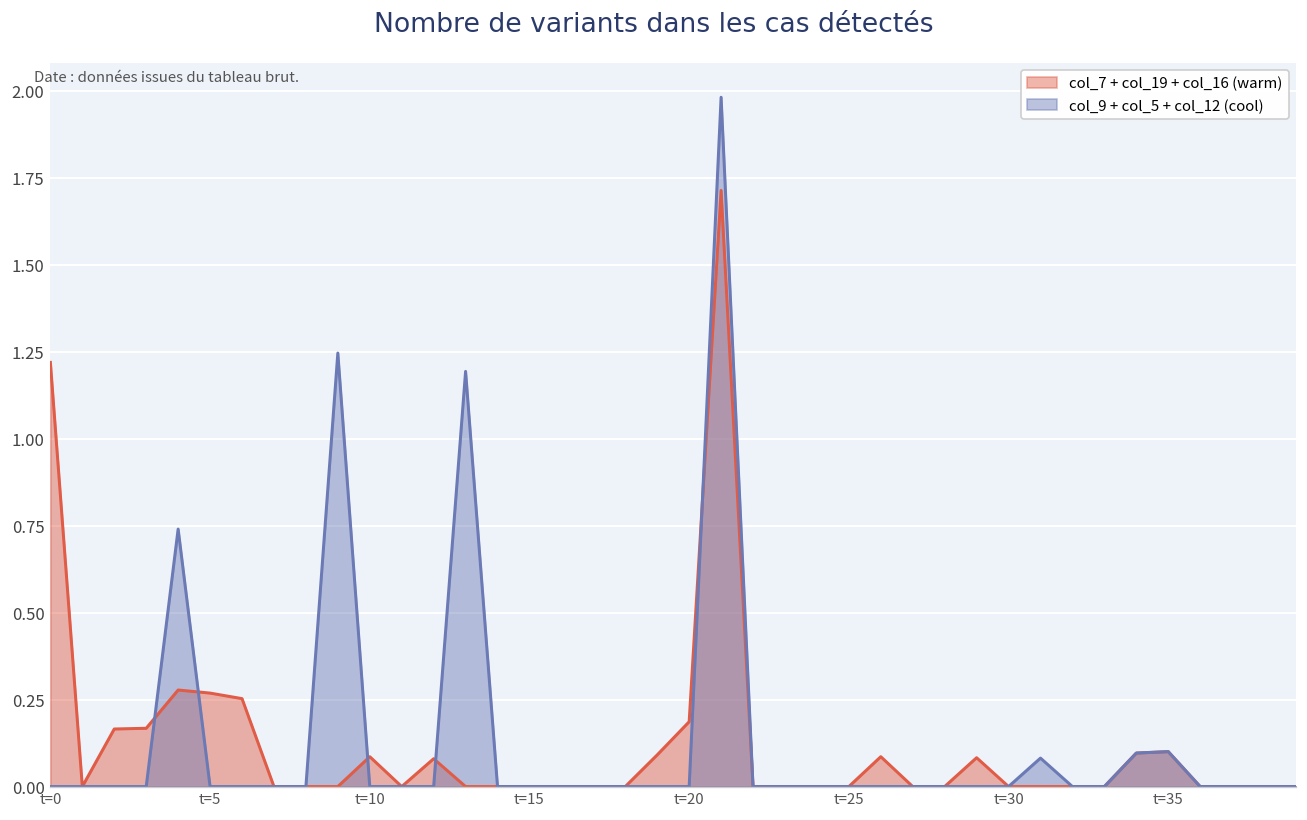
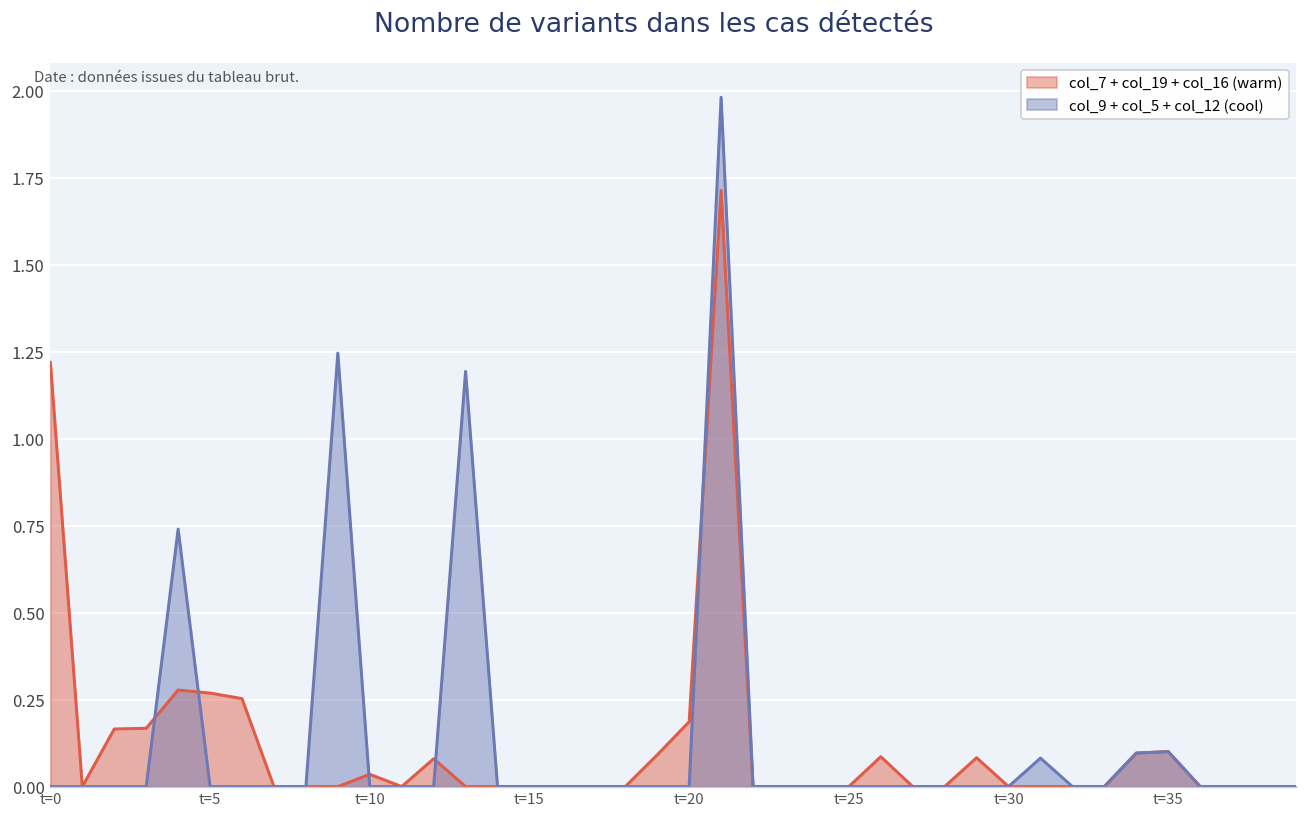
col_7 + col_19 + col_16 (warm), t=10: 0.09 -> 0.04
